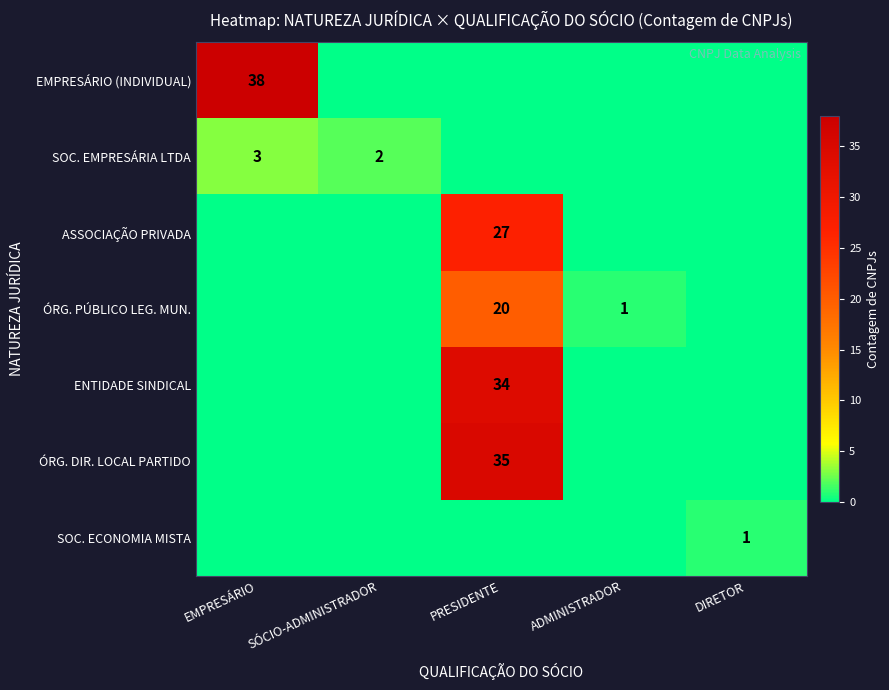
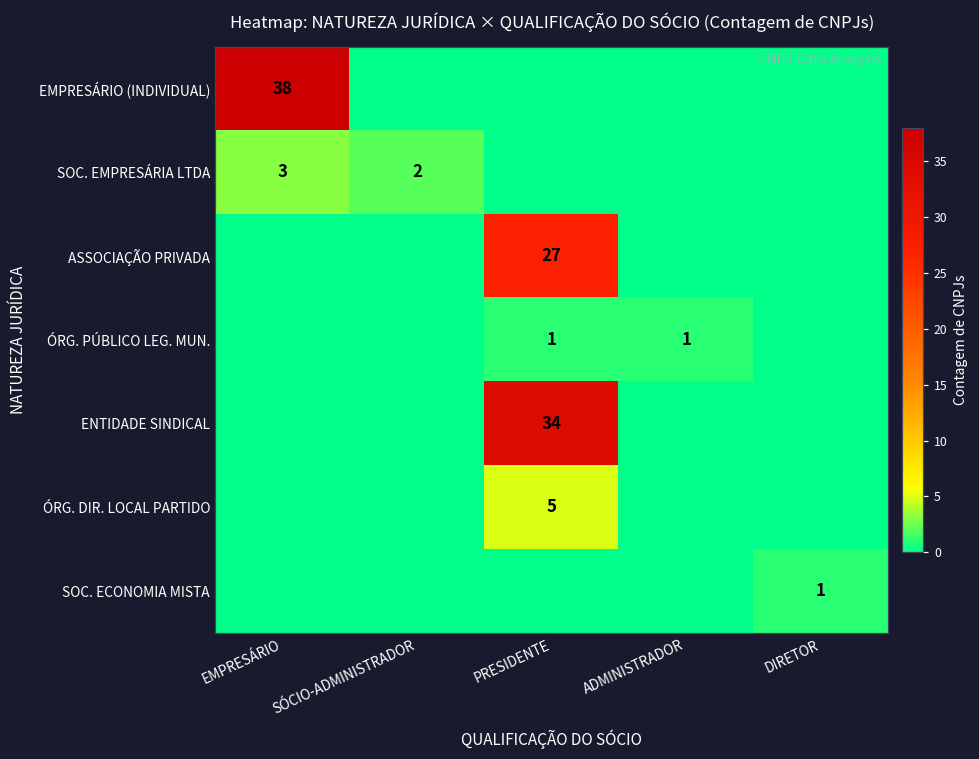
ÓRG. PÚBLICO LEG. MUN., PRESIDENTE: 20 -> 1
ÓRG. DIR. LOCAL PARTIDO, PRESIDENTE: 35 -> 5
